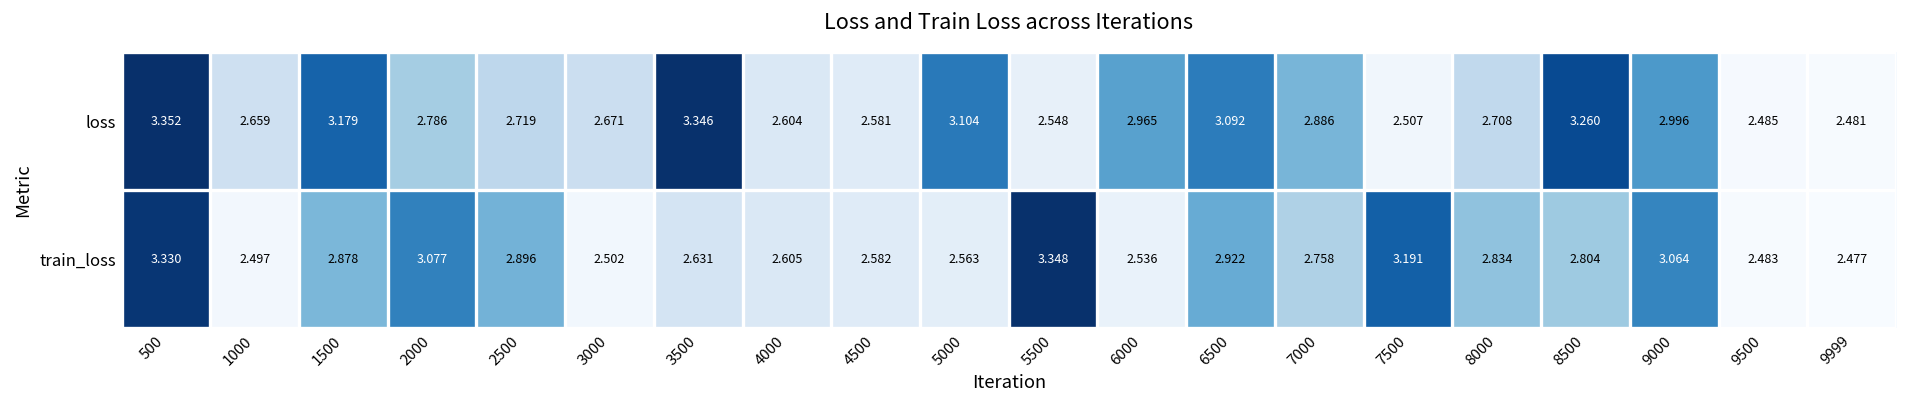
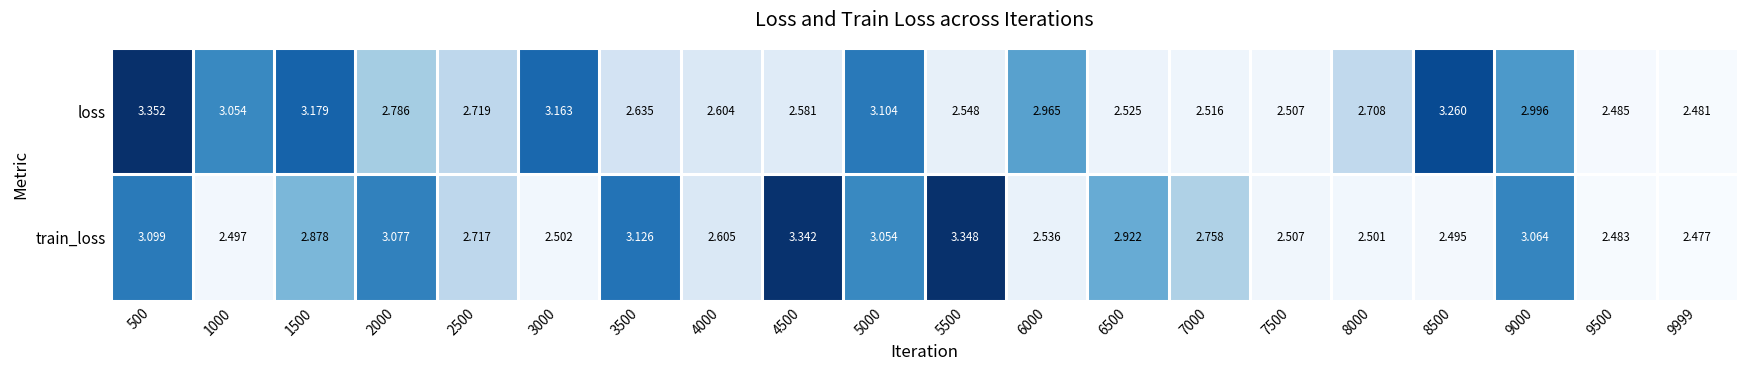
loss, 1000: 2.659 -> 3.054
loss, 3000: 2.671 -> 3.163
loss, 3500: 3.346 -> 2.635
loss, 6500: 3.092 -> 2.525
loss, 7000: 2.886 -> 2.516
train_loss, 500: 3.330 -> 3.099
train_loss, 2500: 2.896 -> 2.717
train_loss, 3500: 2.631 -> 3.126
train_loss, 4500: 2.582 -> 3.342
train_loss, 5000: 2.563 -> 3.054
train_loss, 7500: 3.191 -> 2.507
train_loss, 8000: 2.834 -> 2.501
train_loss, 8500: 2.804 -> 2.495
